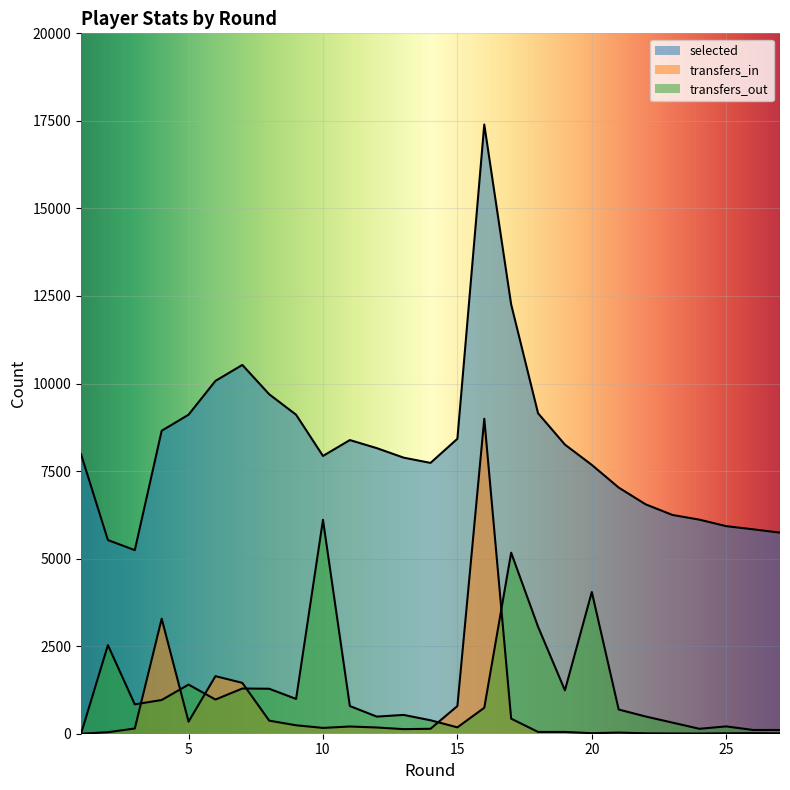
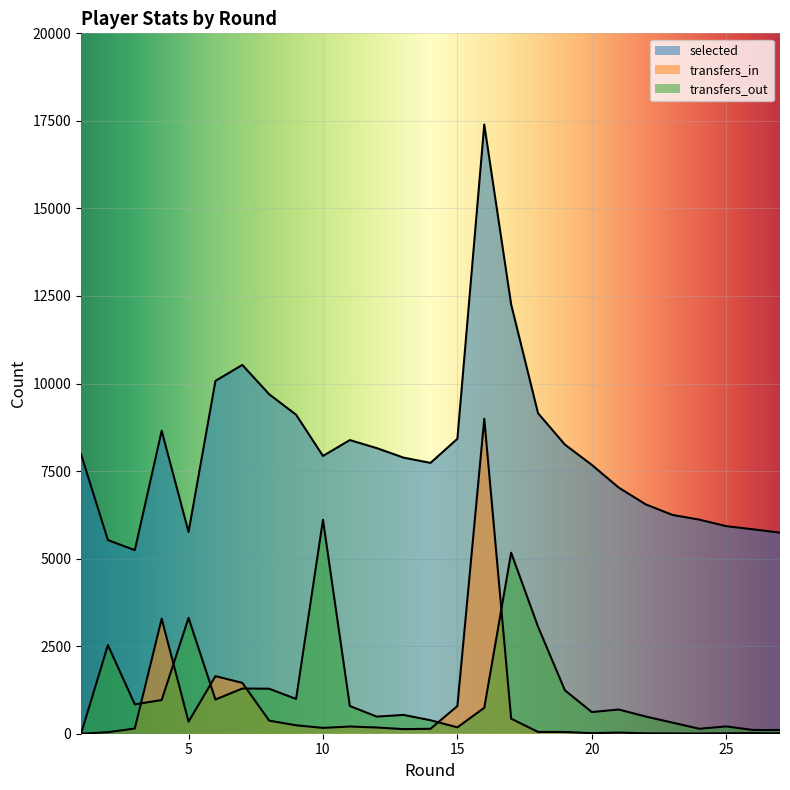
selected, 5: 9100 -> 5800
transfers_out, 5: 1400 -> 3300
transfers_out, 20: 4000 -> 600
